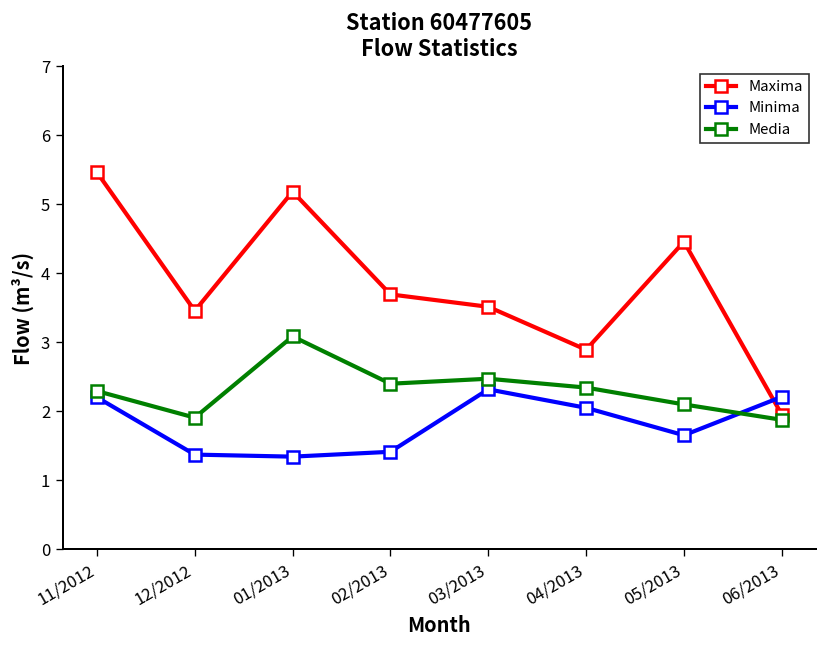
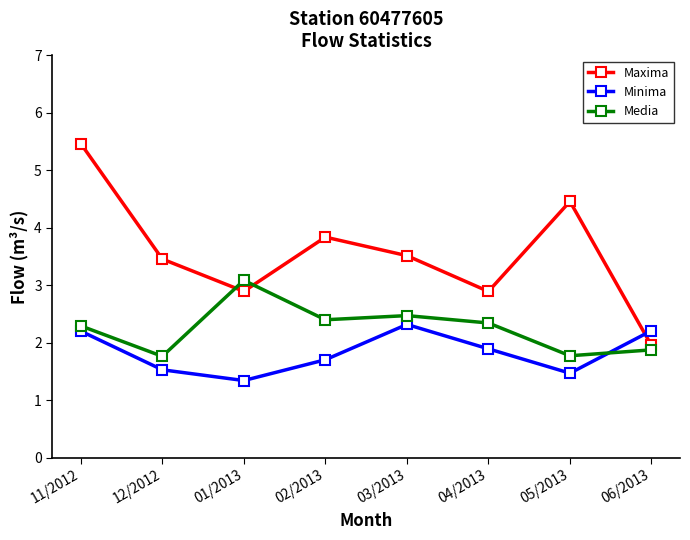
Minima, 12/2012: 1.4 -> 1.5
Media, 12/2012: 1.9 -> 1.8
Maxima, 01/2013: 5.2 -> 2.9
Maxima, 02/2013: 3.7 -> 3.8
Minima, 02/2013: 1.4 -> 1.7
Minima, 04/2013: 2.1 -> 1.9
Minima, 05/2013: 1.7 -> 1.5
Media, 05/2013: 2.1 -> 1.8
